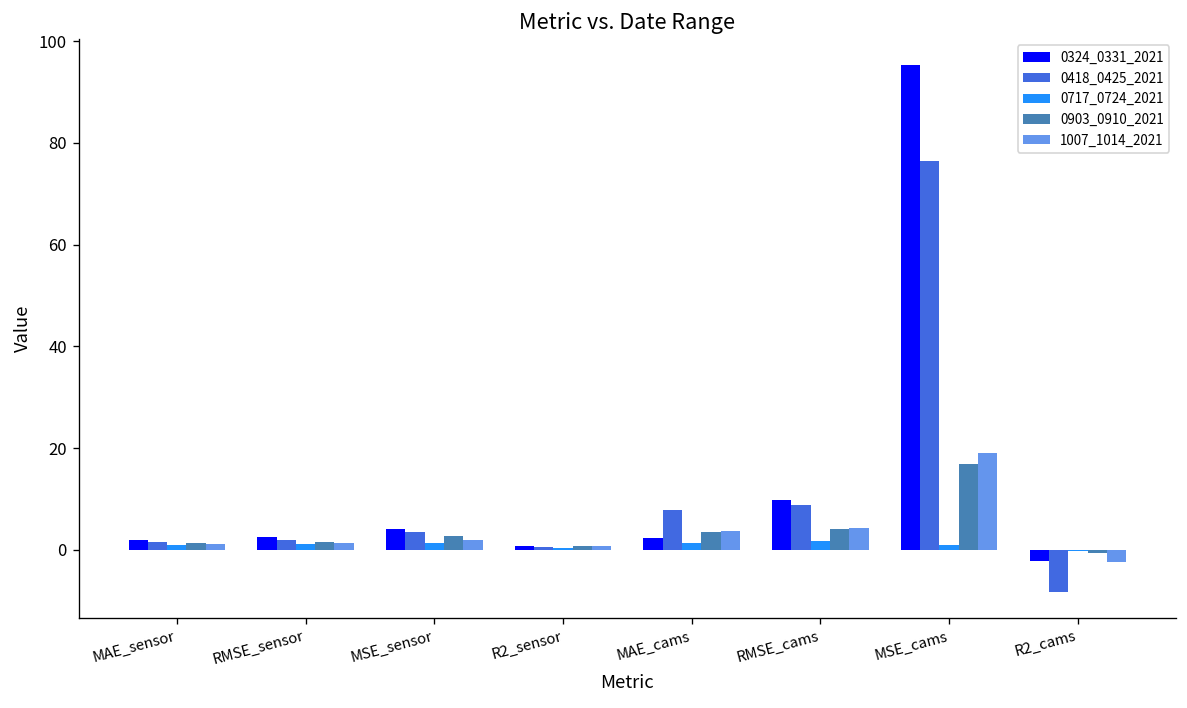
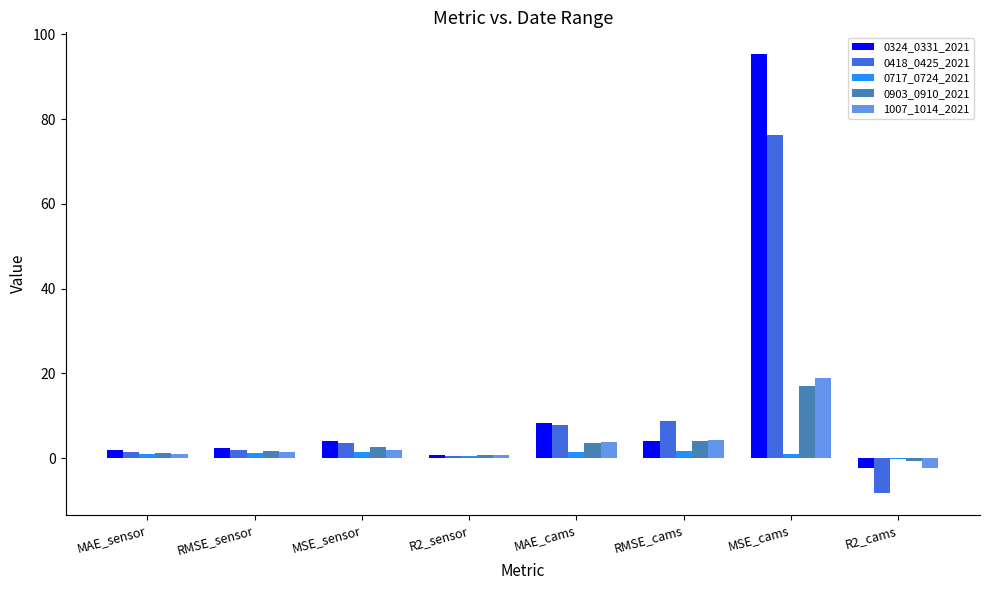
0324_0331_2021, MAE_cams: 2 -> 8
0324_0331_2021, RMSE_cams: 10 -> 4
